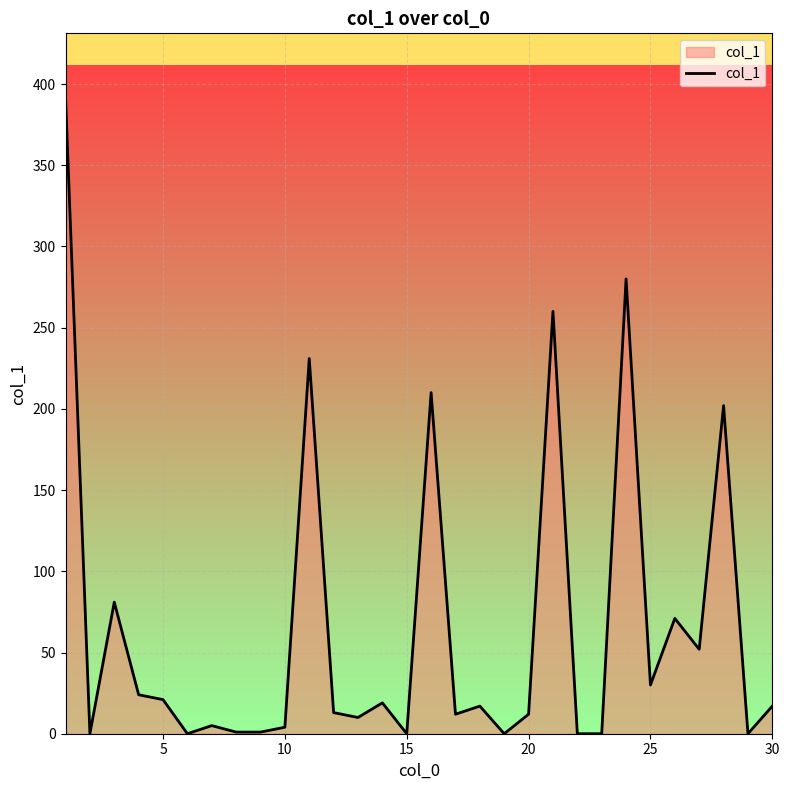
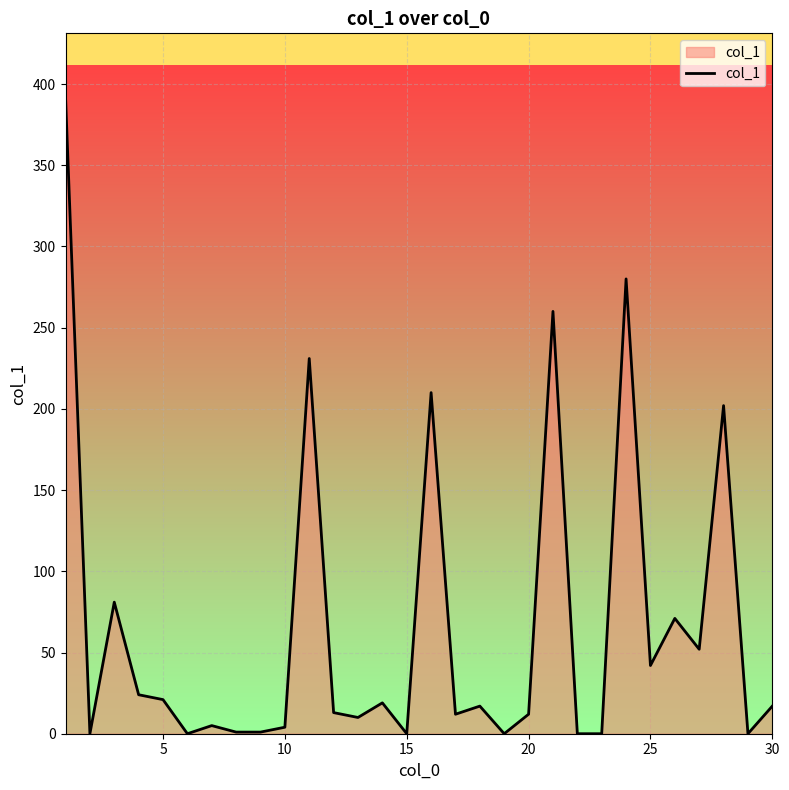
25: 30 -> 42
